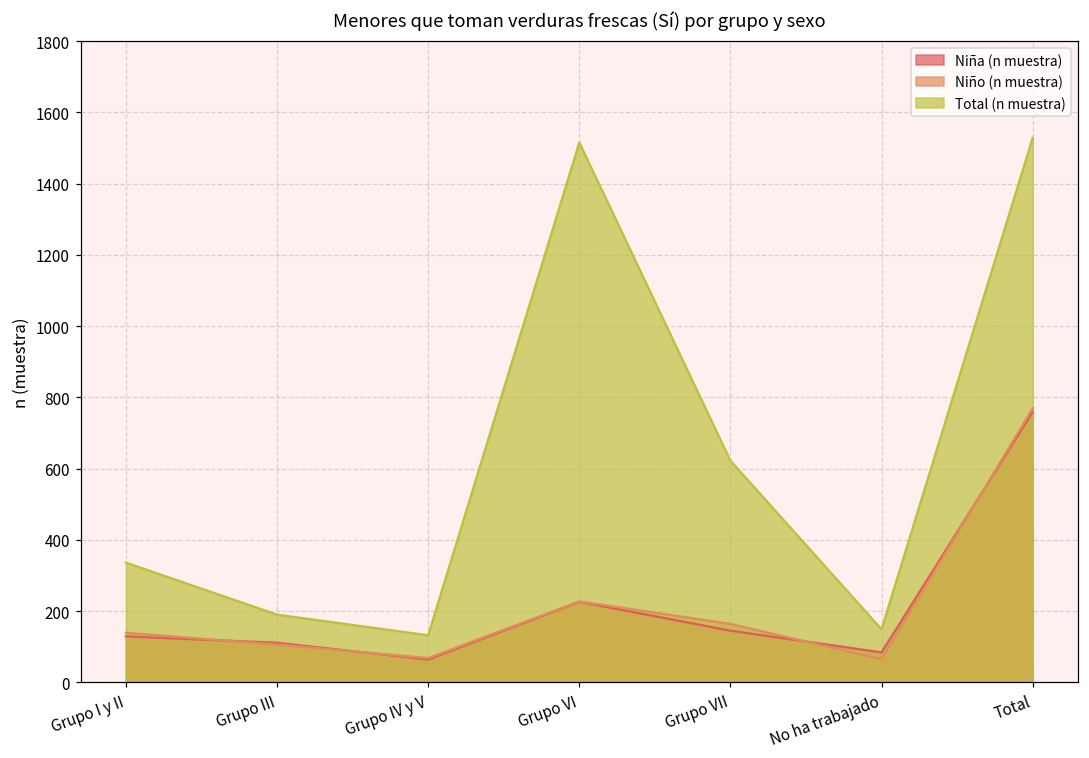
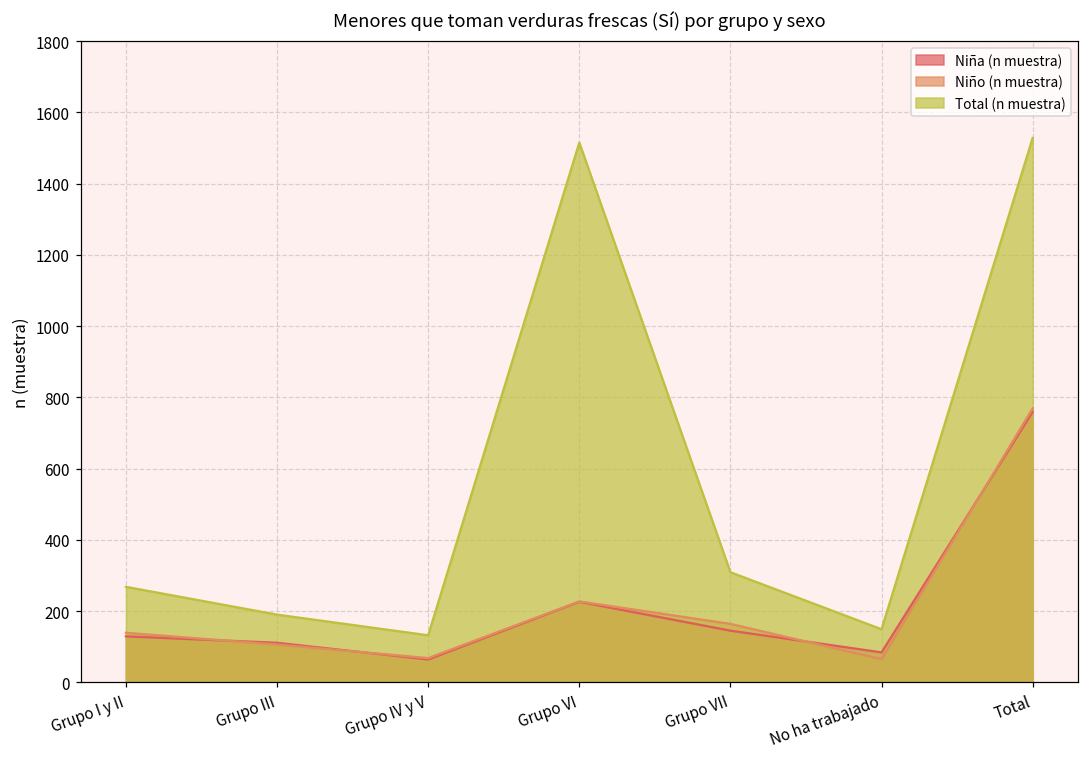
Total (n muestra), Grupo I y II: 340 -> 270
Total (n muestra), Grupo VII: 620 -> 310
